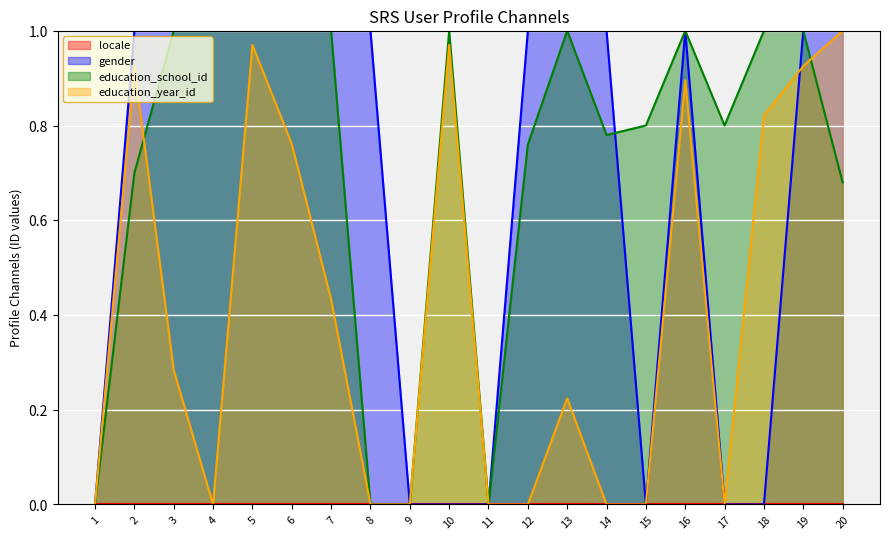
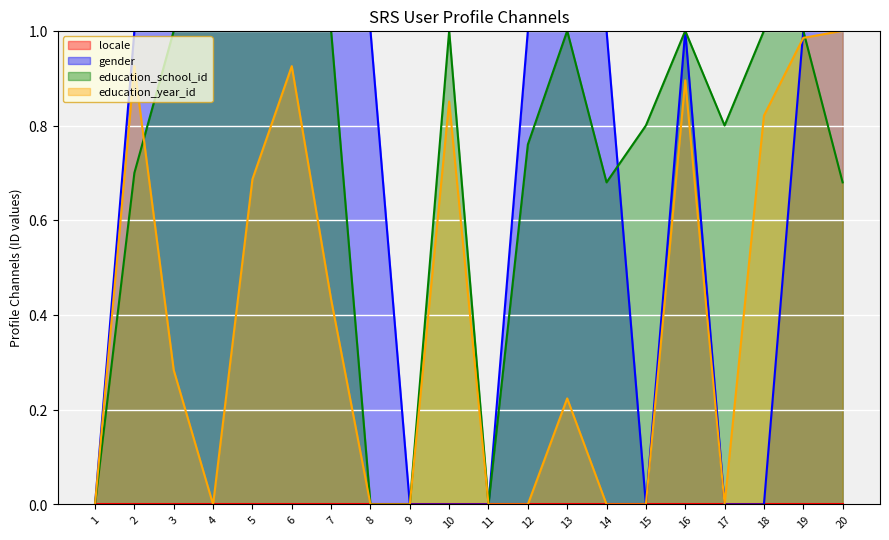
education_year_id, 5: 0.97 -> 0.69
education_year_id, 6: 0.76 -> 0.93
education_year_id, 10: 0.97 -> 0.85
education_school_id, 14: 0.78 -> 0.68
education_year_id, 19: 0.93 -> 0.99
